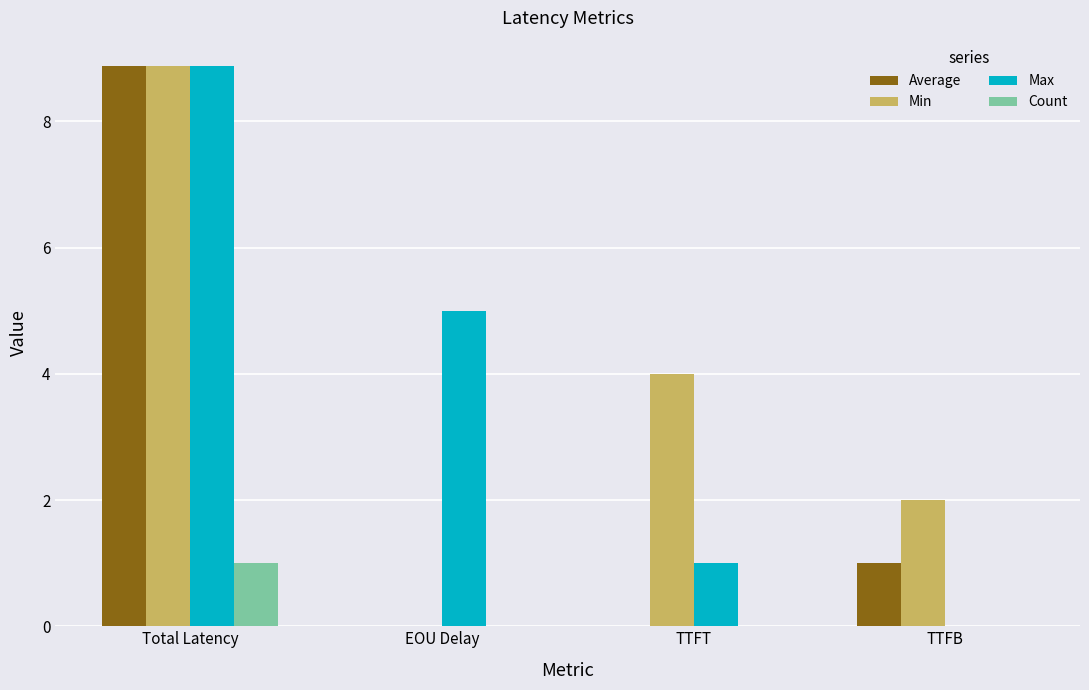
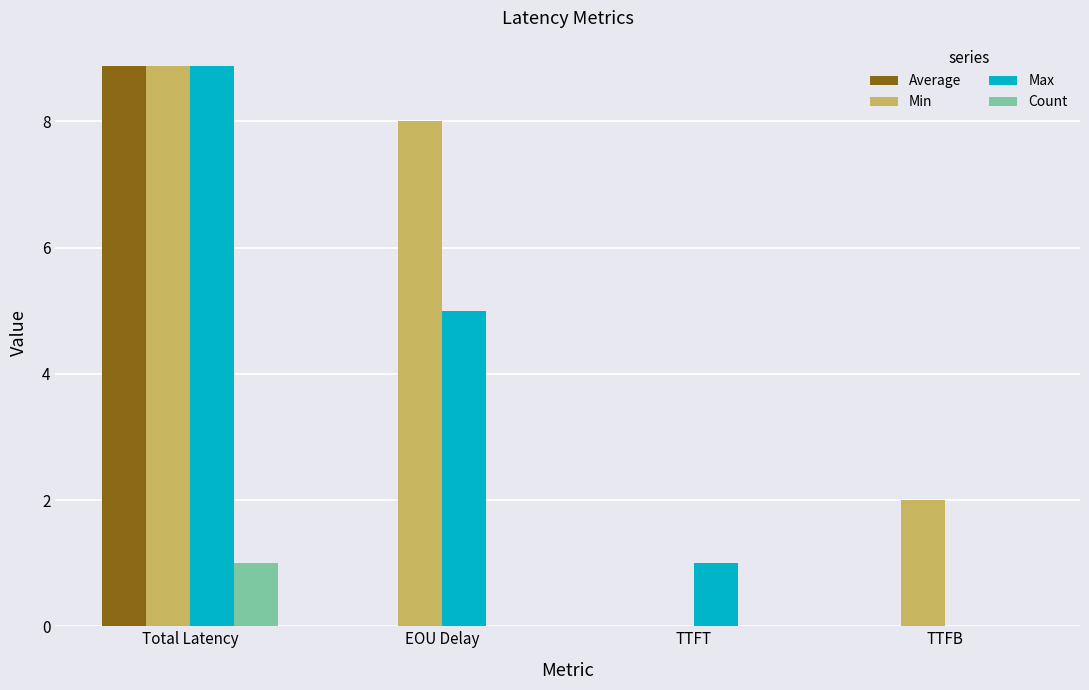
Min, EOU Delay: 0 -> 8
Min, TTFT: 4 -> 0
Average, TTFB: 1 -> 0
